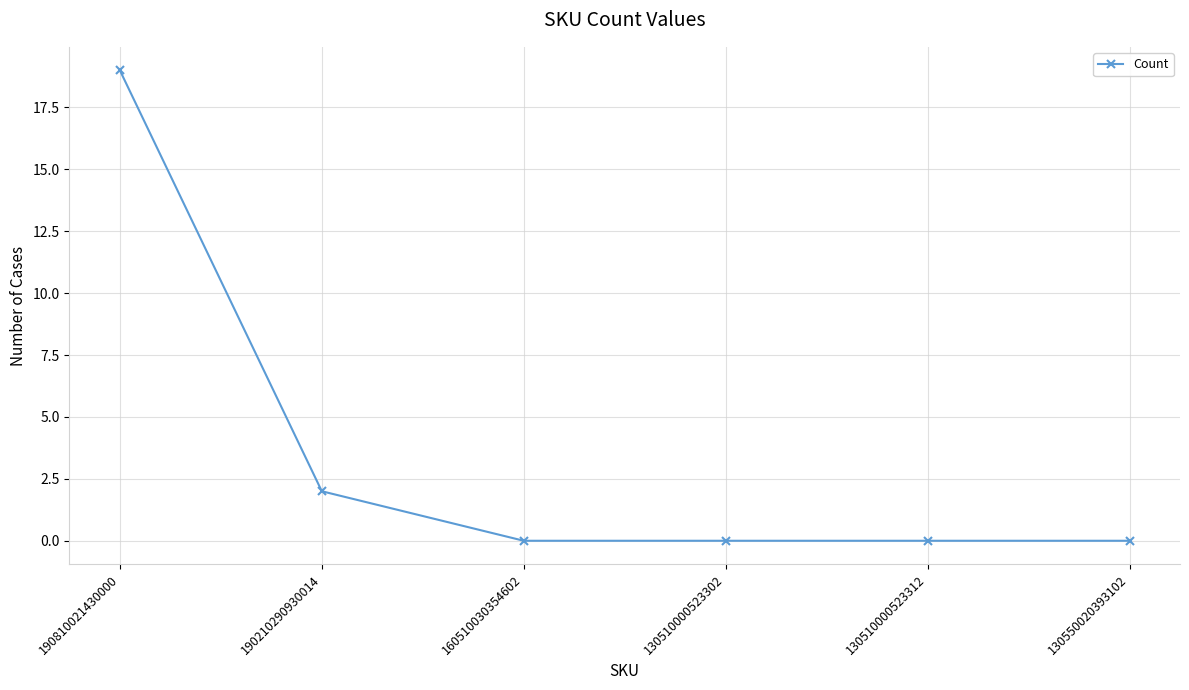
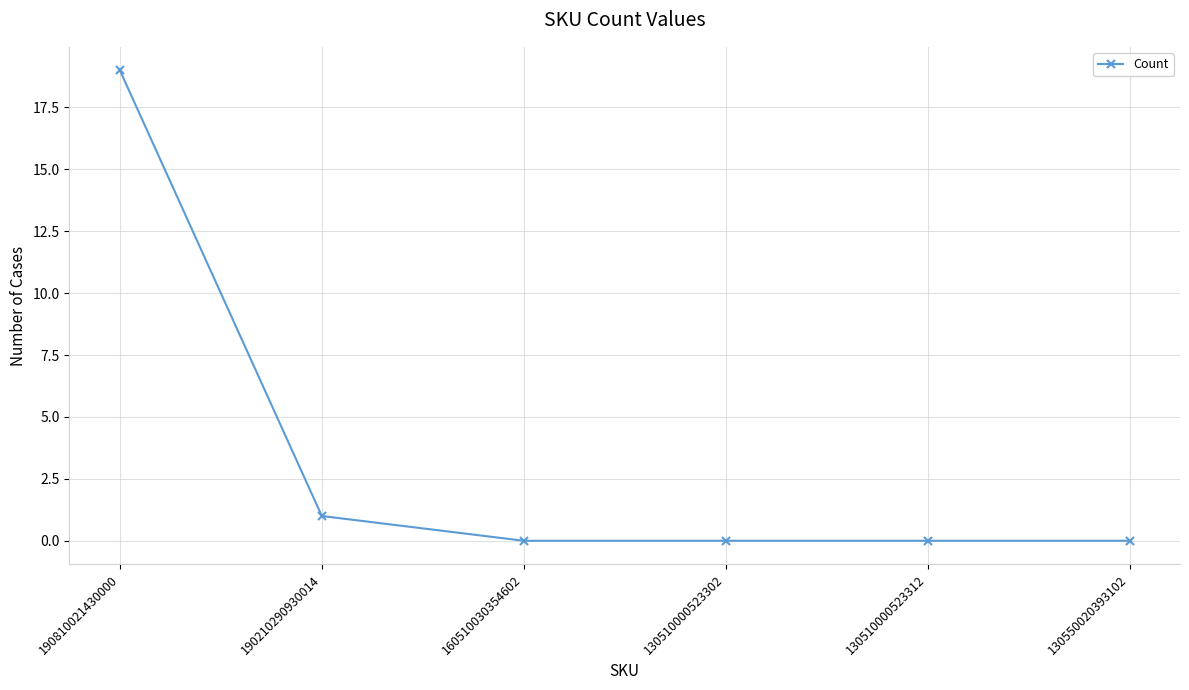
190210290930014: 2 -> 1
